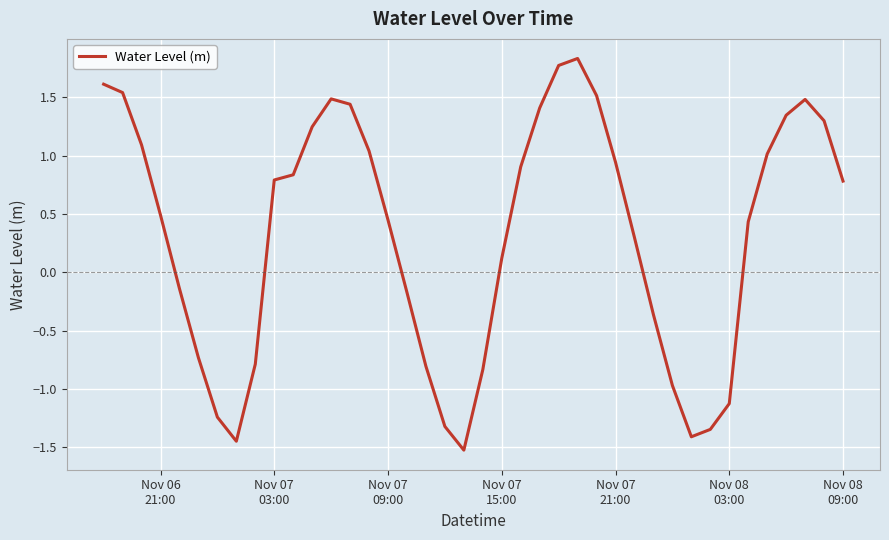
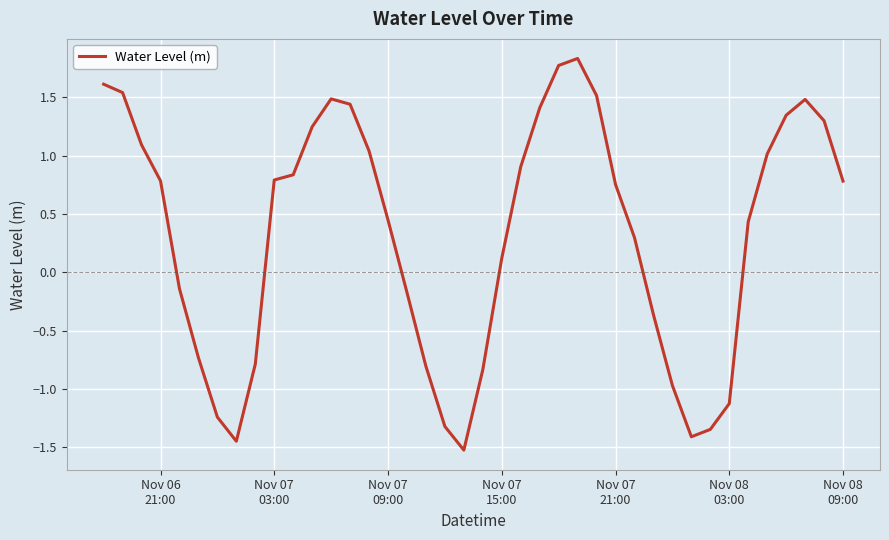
Nov 06 21:00: 0.49 -> 0.78
Nov 07 21:00: 0.94 -> 0.75
